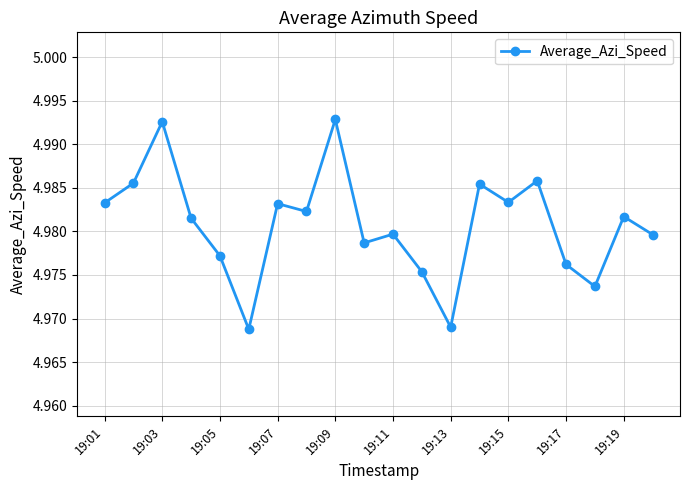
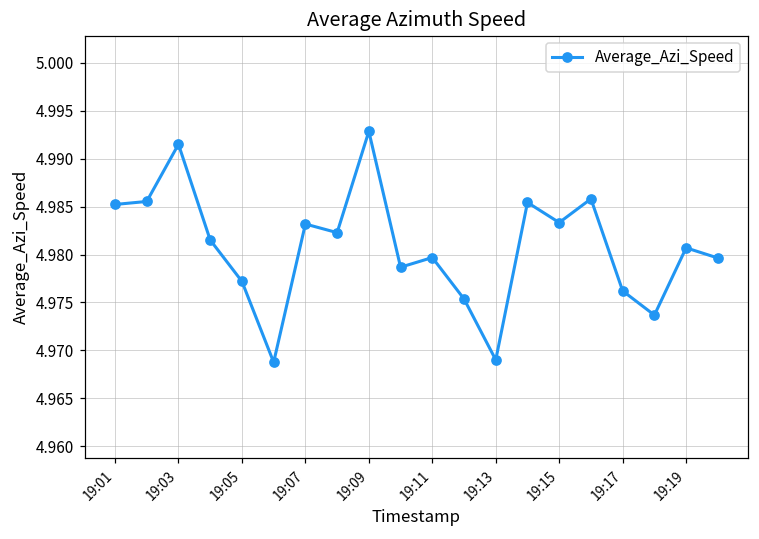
19:01: 4.983 -> 4.985
19:03: 4.993 -> 4.992
19:19: 4.982 -> 4.981
